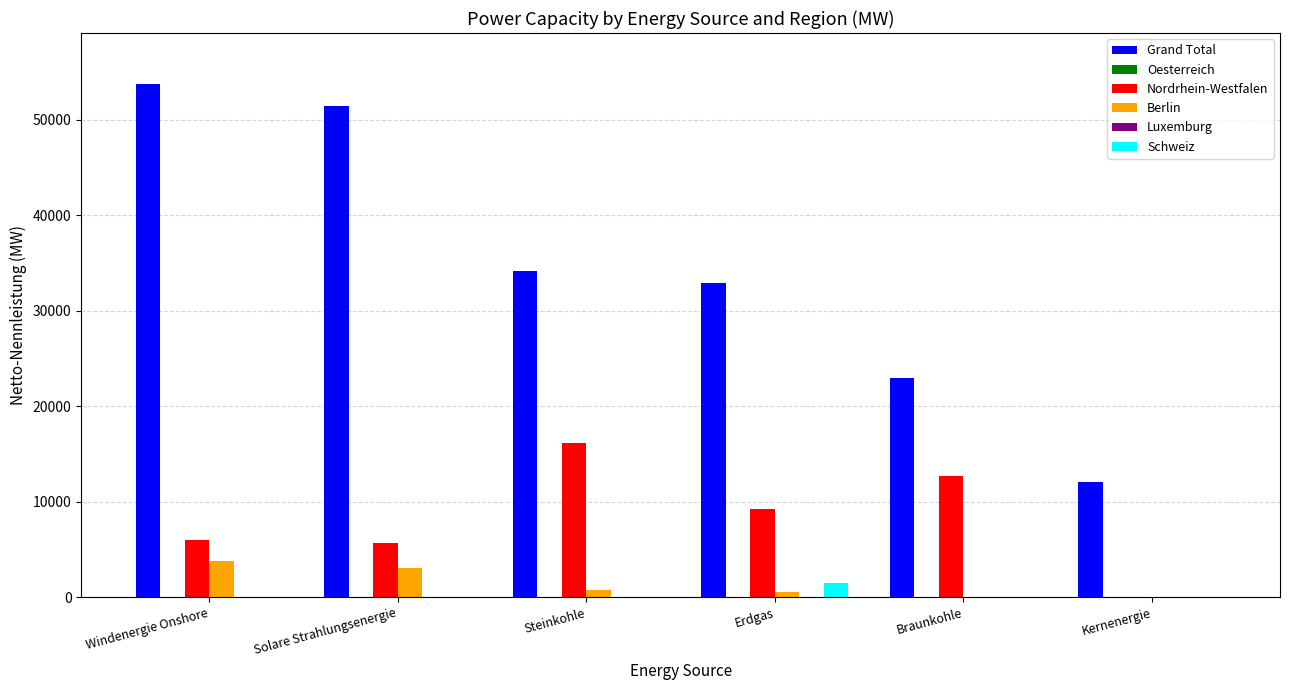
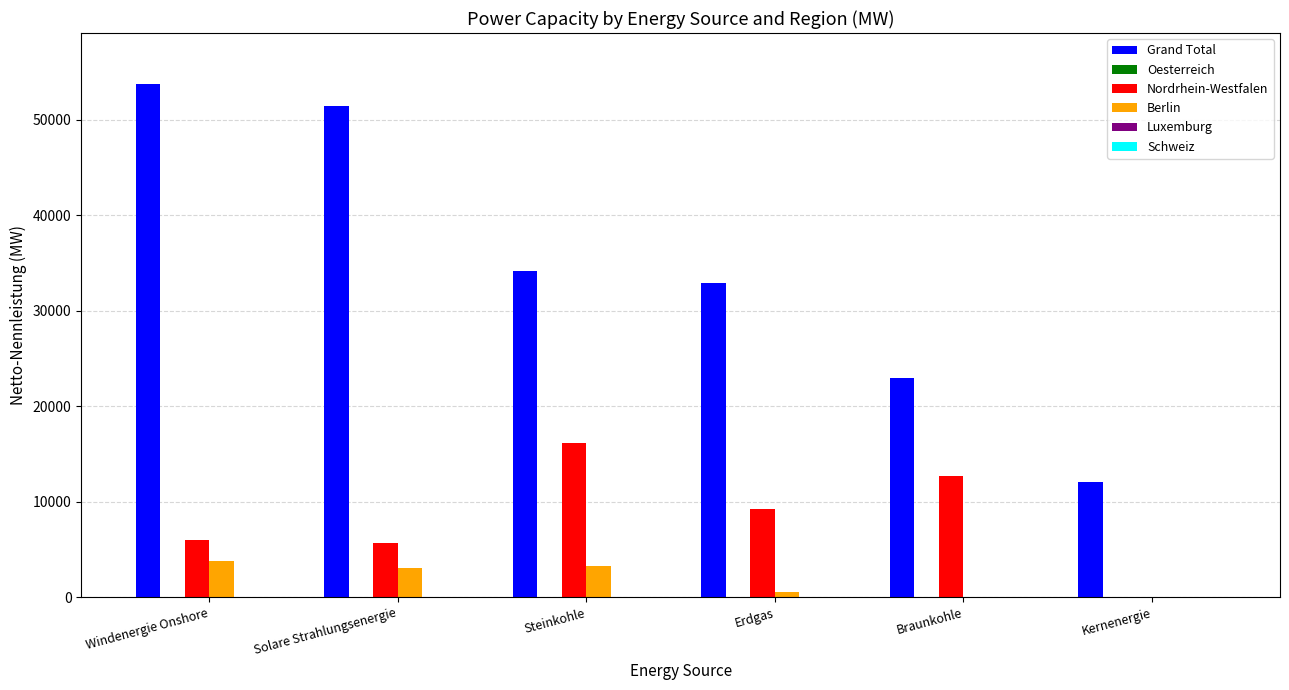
Berlin, Steinkohle: 1000 -> 3000
Schweiz, Erdgas: 2000 -> 0
